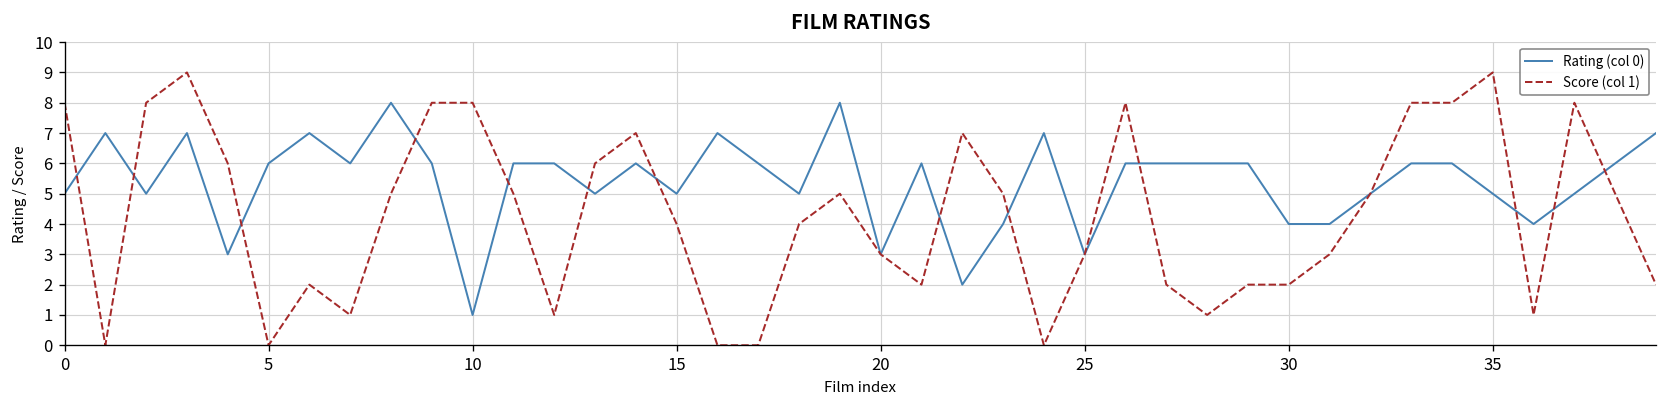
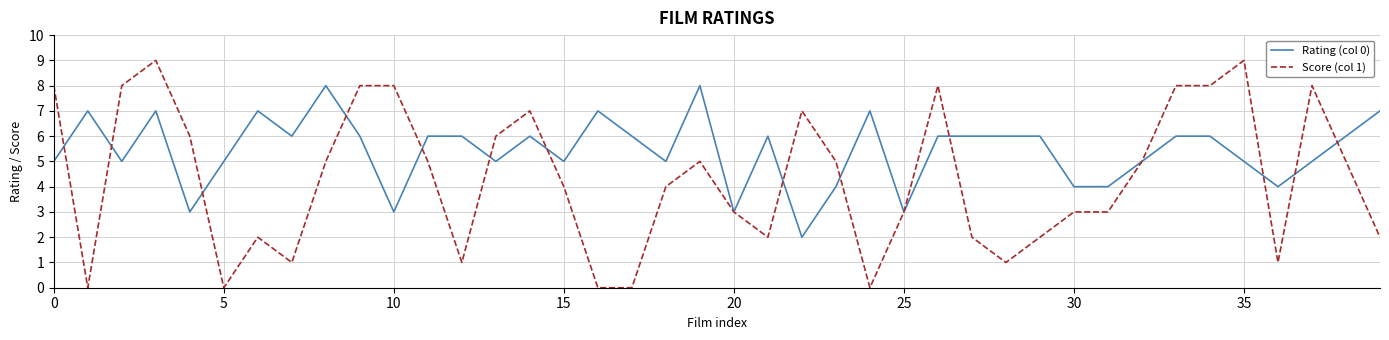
Rating (col 0), 5: 6 -> 5
Rating (col 0), 10: 1 -> 3
Score (col 1), 30: 2 -> 3
